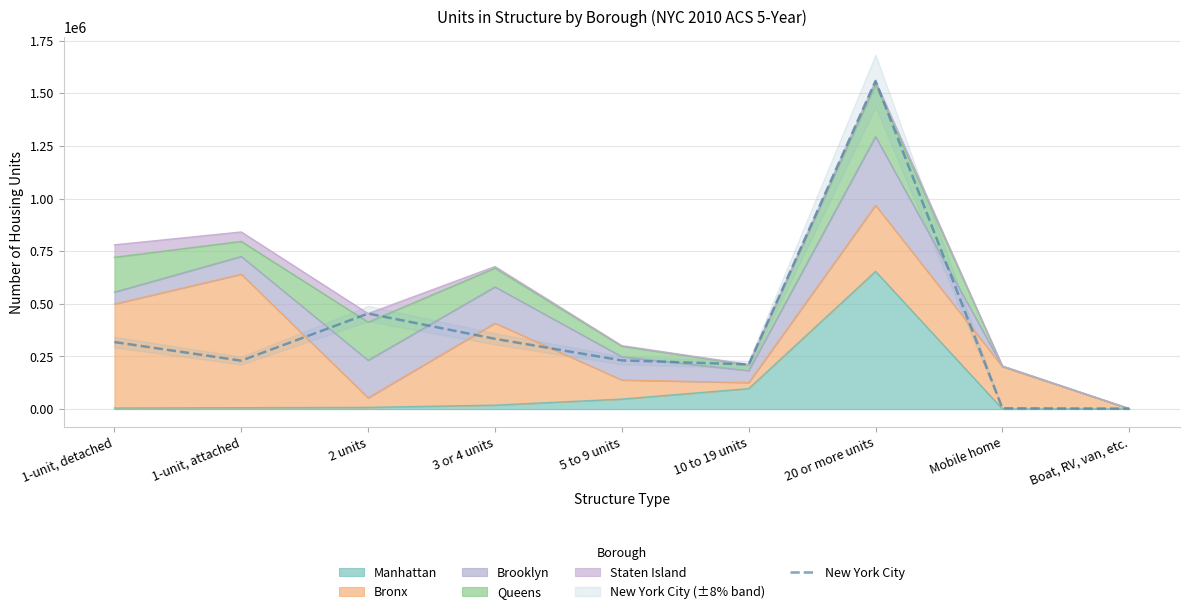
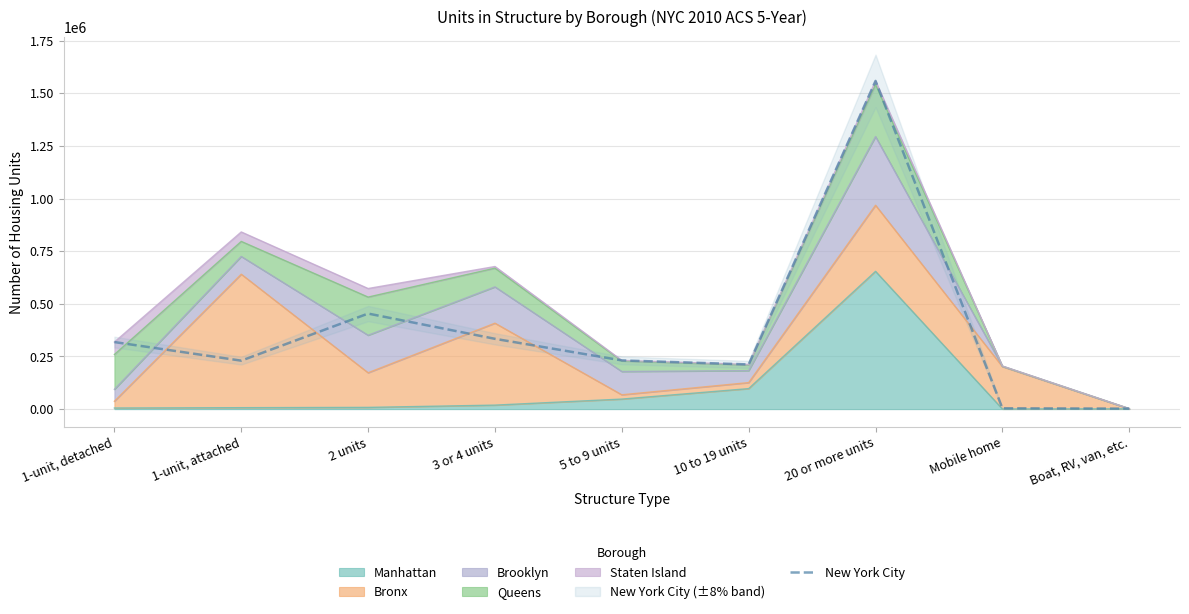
Bronx, 1-unit, detached: 490000 -> 30000
Bronx, 2 units: 50000 -> 160000
Bronx, 5 to 9 units: 90000 -> 20000
